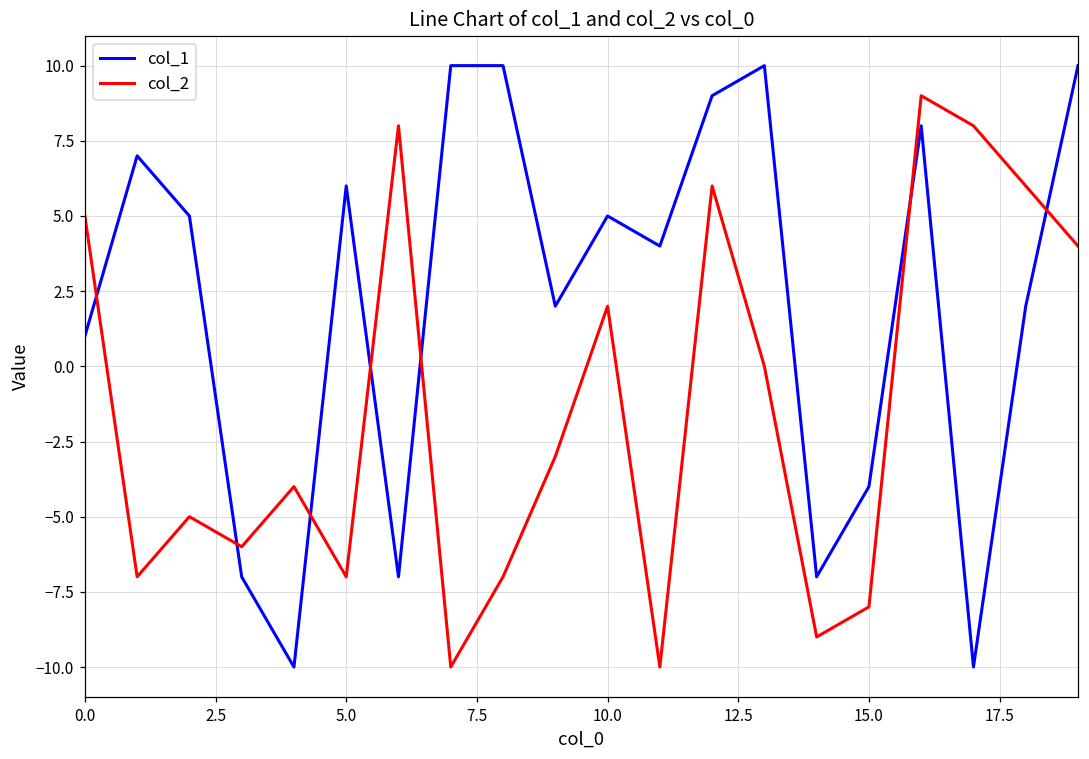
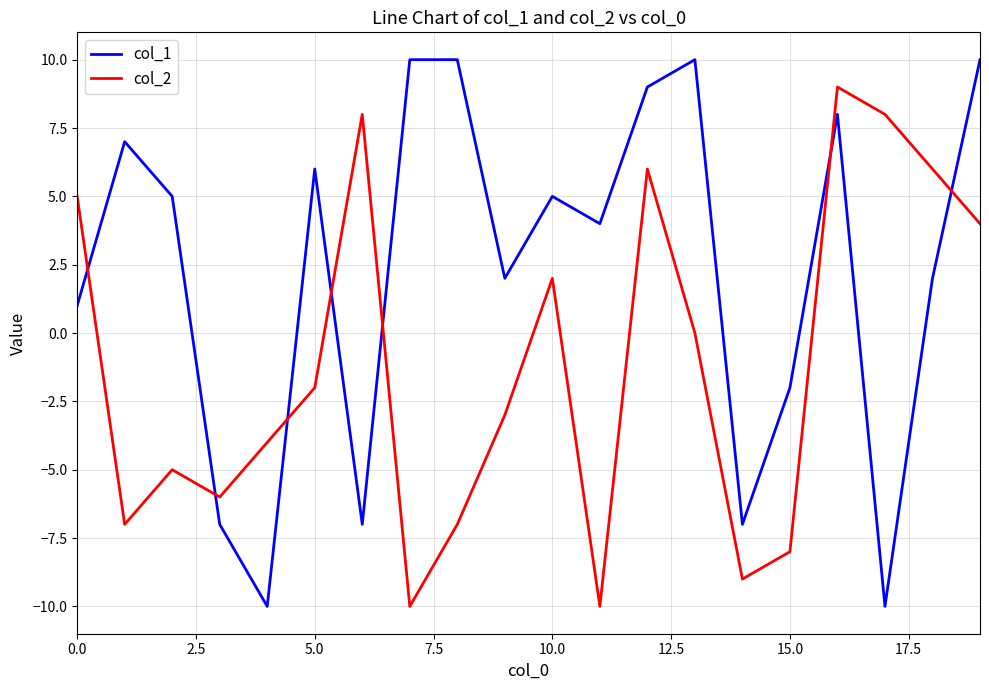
col_2, 5.0: -7 -> -2
col_1, 15.0: -4 -> -2
